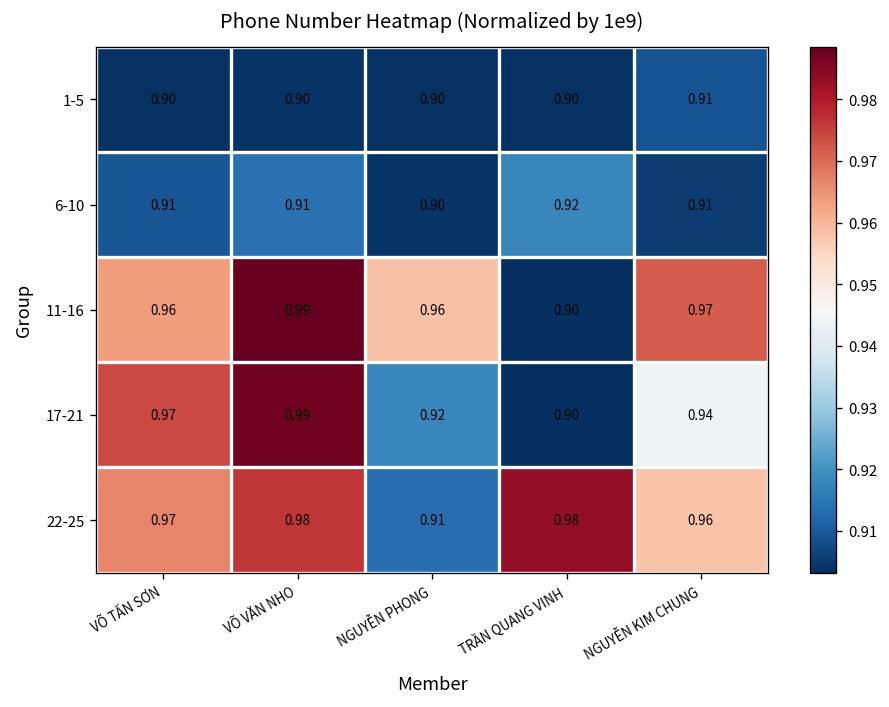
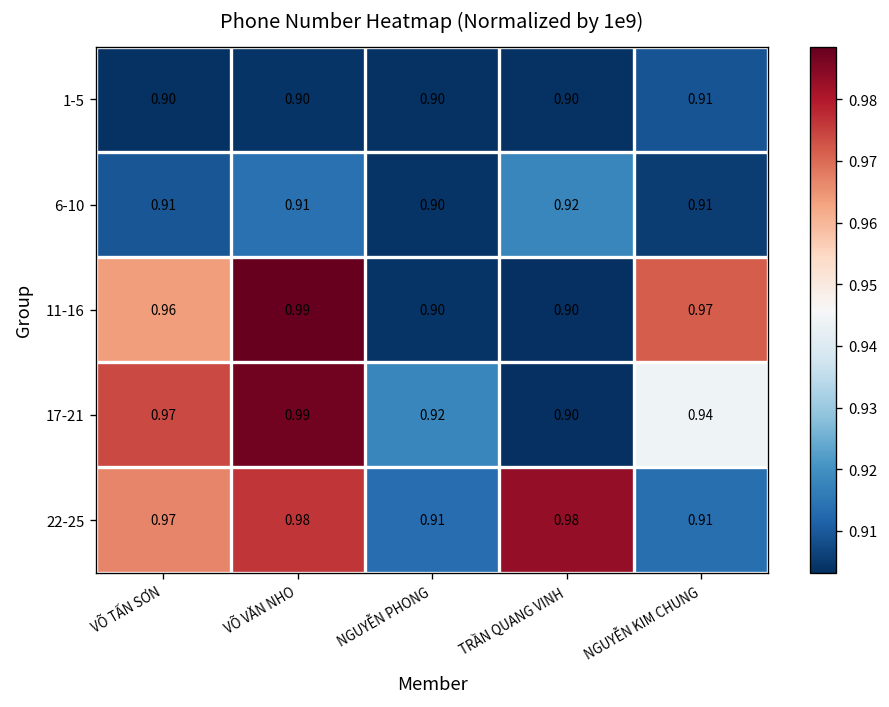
11-16, NGUYỄN PHONG: 0.96 -> 0.90
22-25, NGUYỄN KIM CHUNG: 0.96 -> 0.91
